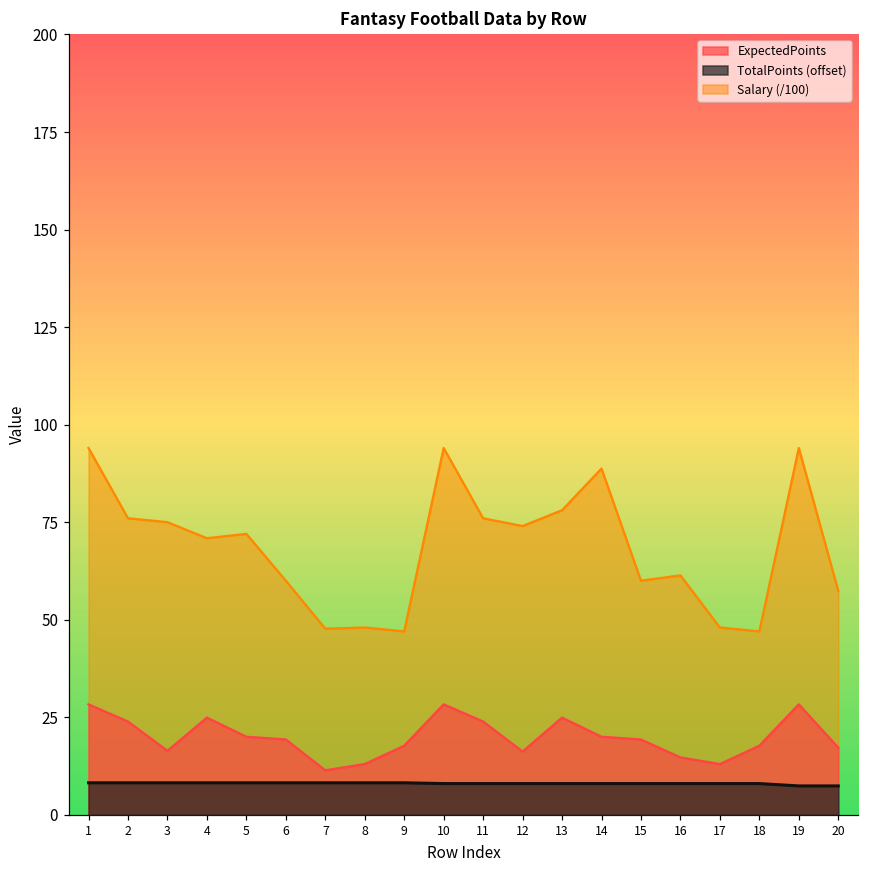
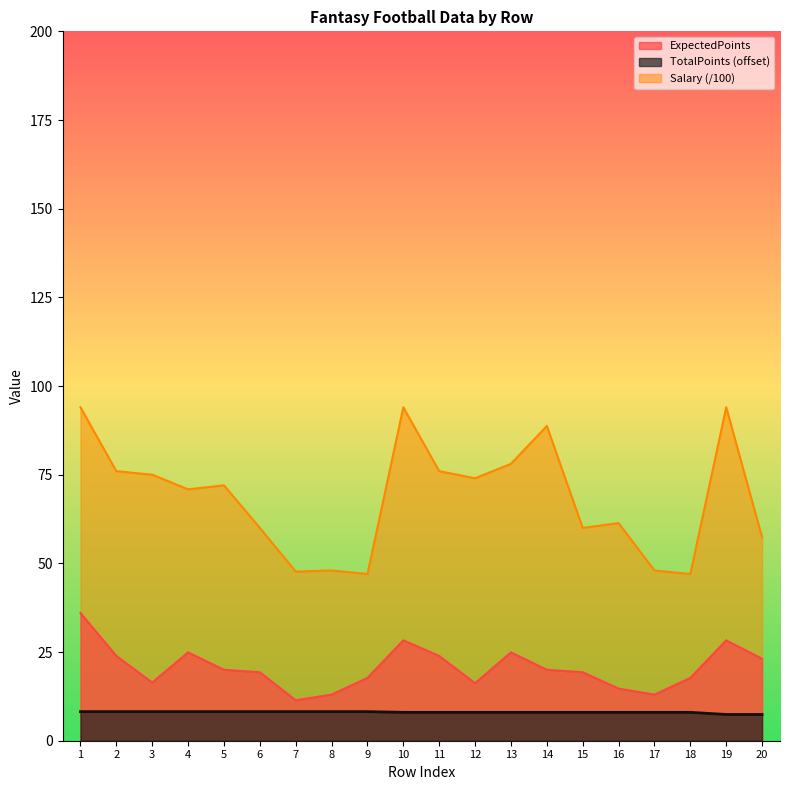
ExpectedPoints, 1: 28 -> 36
ExpectedPoints, 20: 17 -> 23
